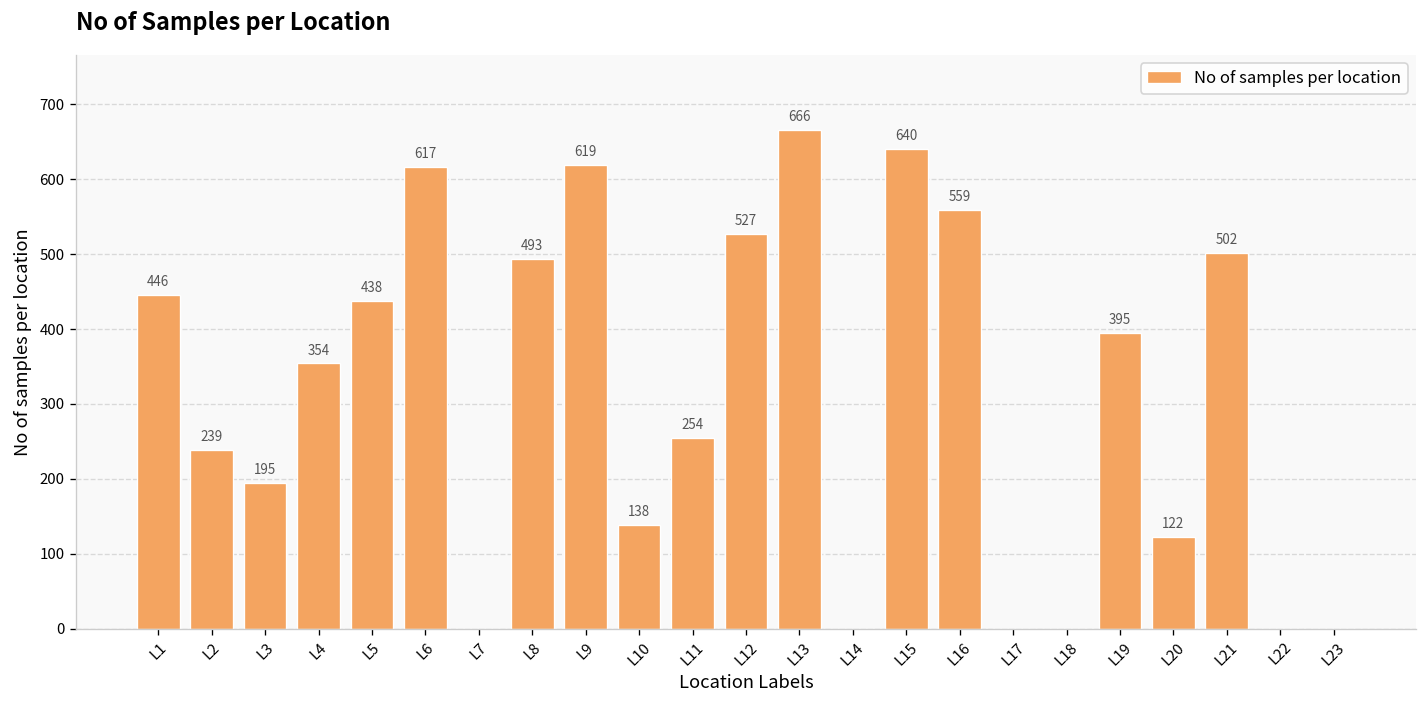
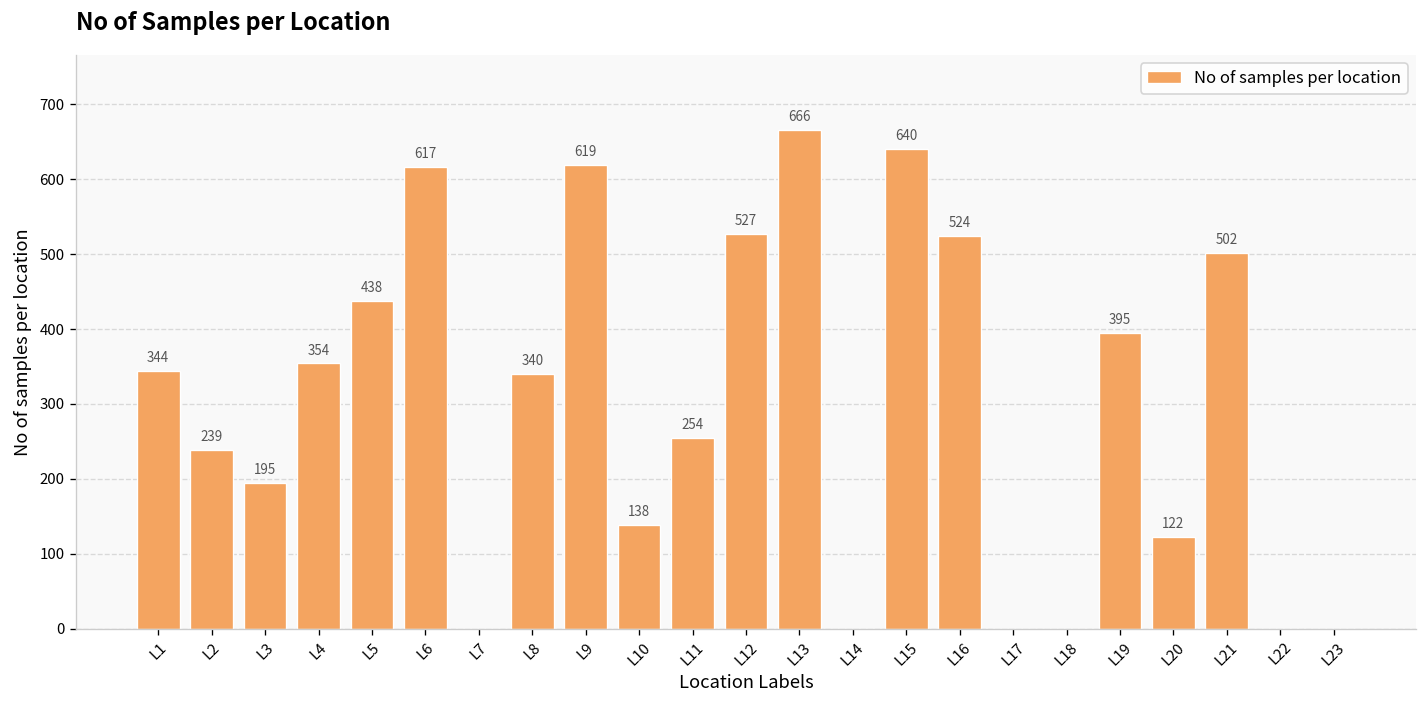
L1: 446 -> 344
L8: 493 -> 340
L16: 559 -> 524
